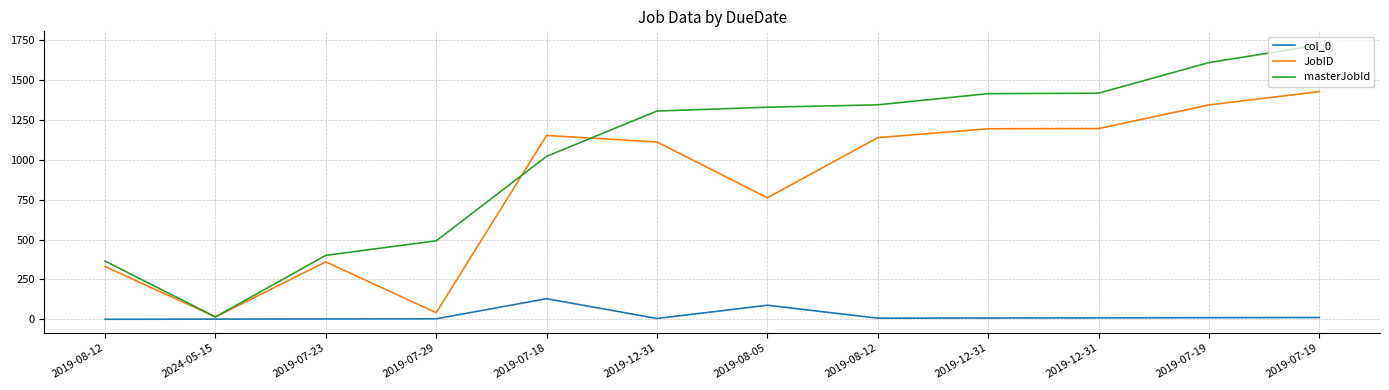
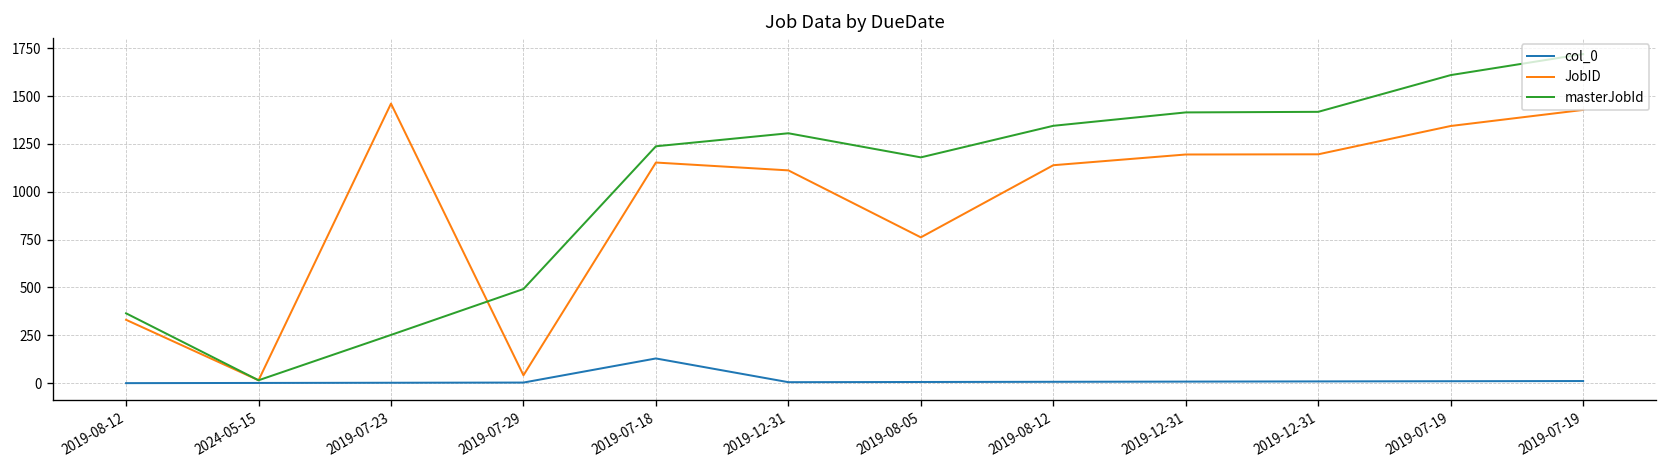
JobID, 2019-07-23: 360 -> 1460
masterJobId, 2019-07-23: 400 -> 250
masterJobId, 2019-07-18: 1020 -> 1240
col_0, 2019-08-05: 90 -> 10
masterJobId, 2019-08-05: 1330 -> 1180
